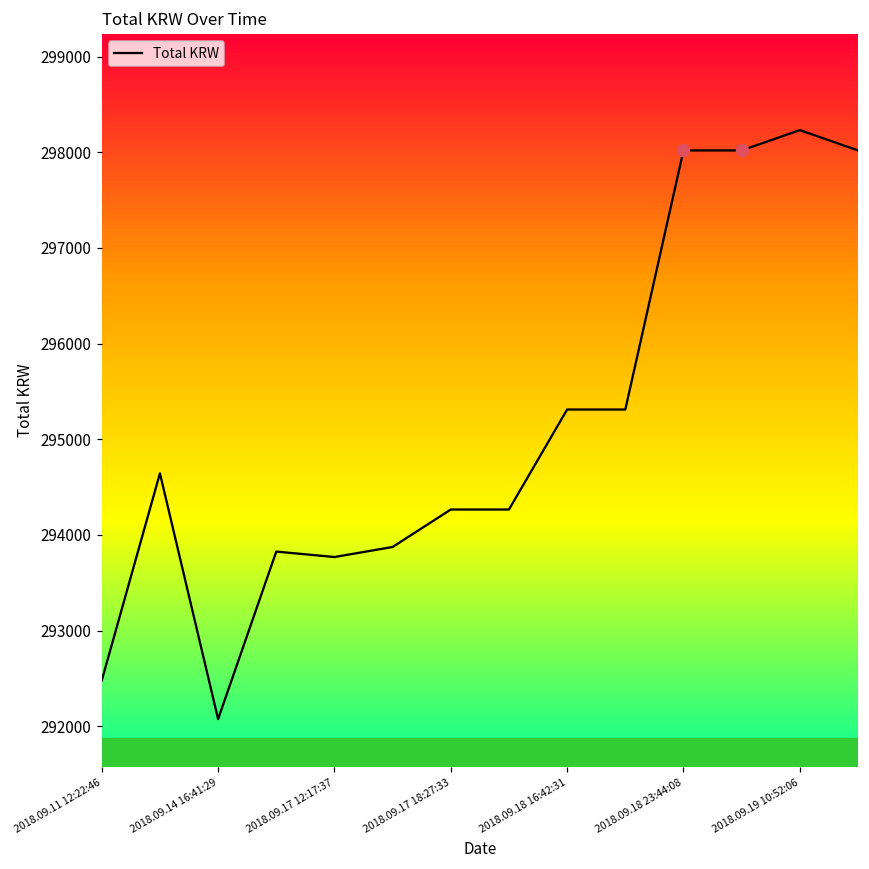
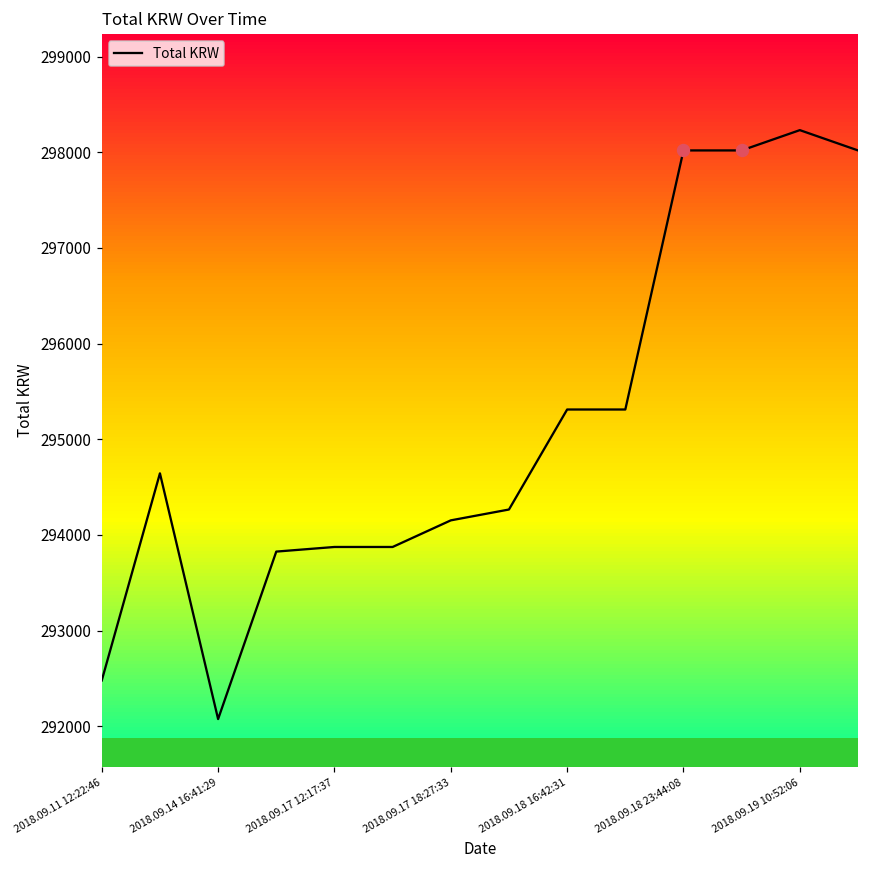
Total KRW, 2018.09.17 12:17:37: 293800 -> 293900
Total KRW, 2018.09.17 18:27:33: 294300 -> 294200
